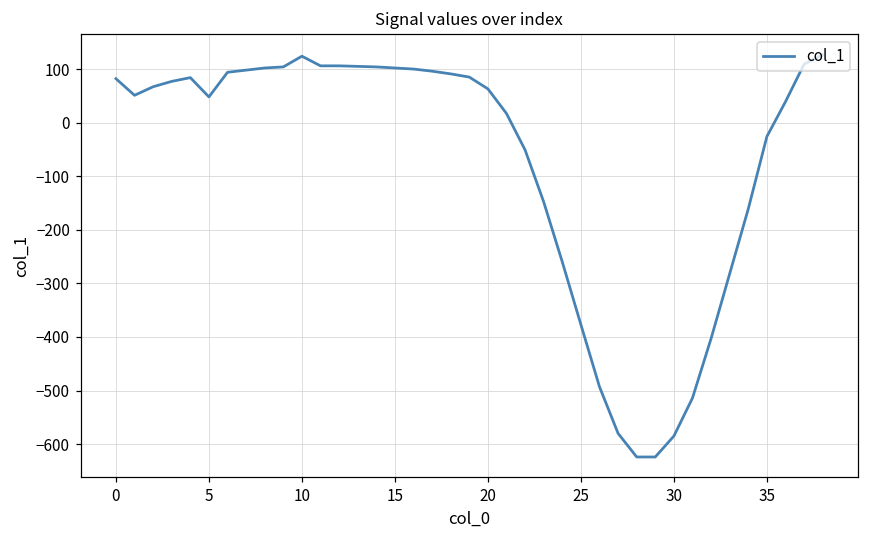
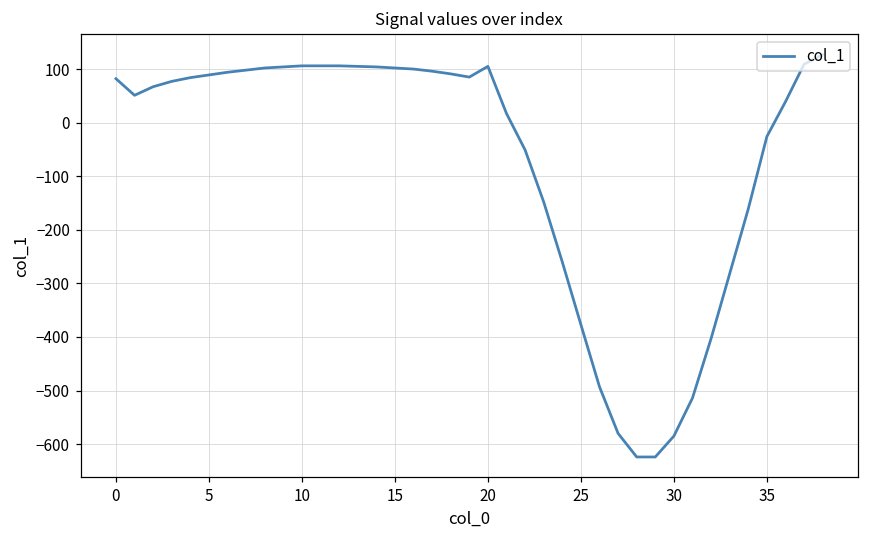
5: 50 -> 90
10: 120 -> 110
20: 60 -> 110
